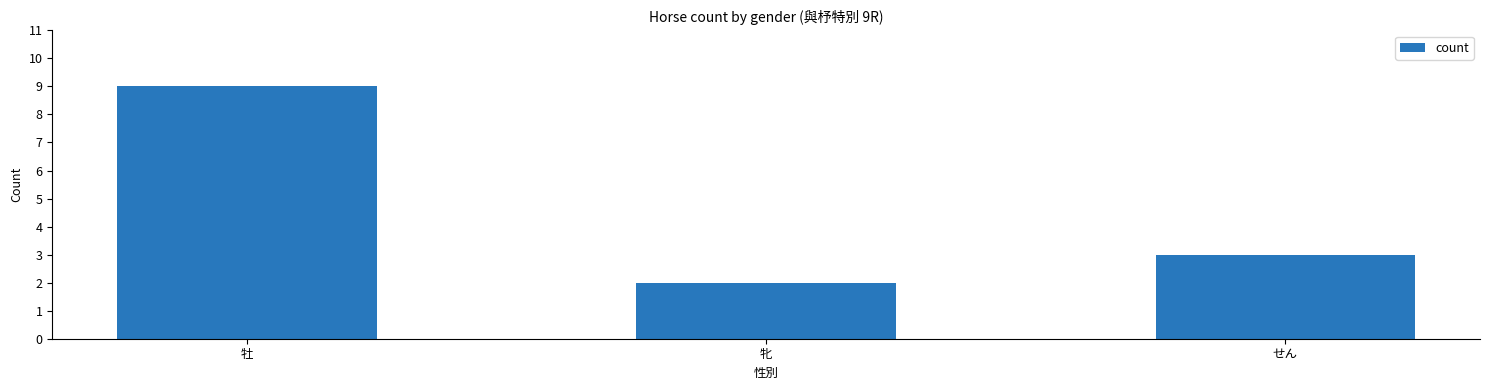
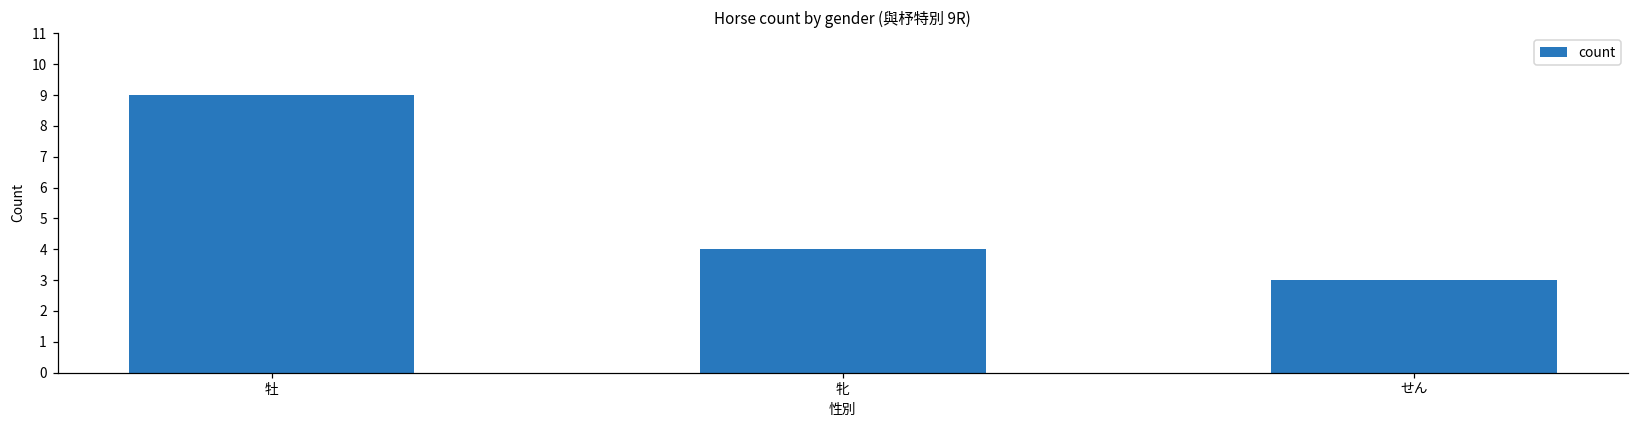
牝: 2 -> 4
